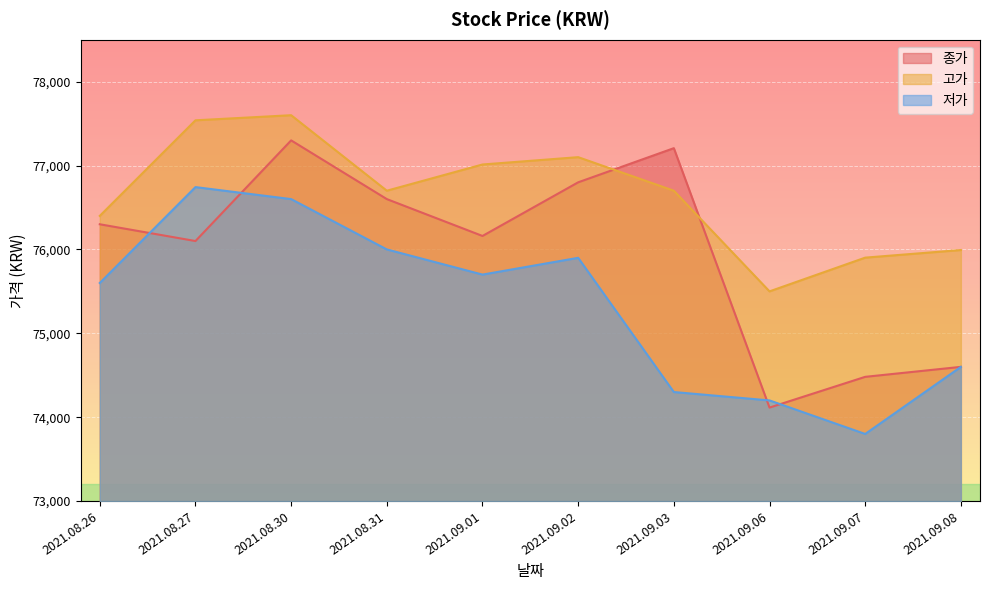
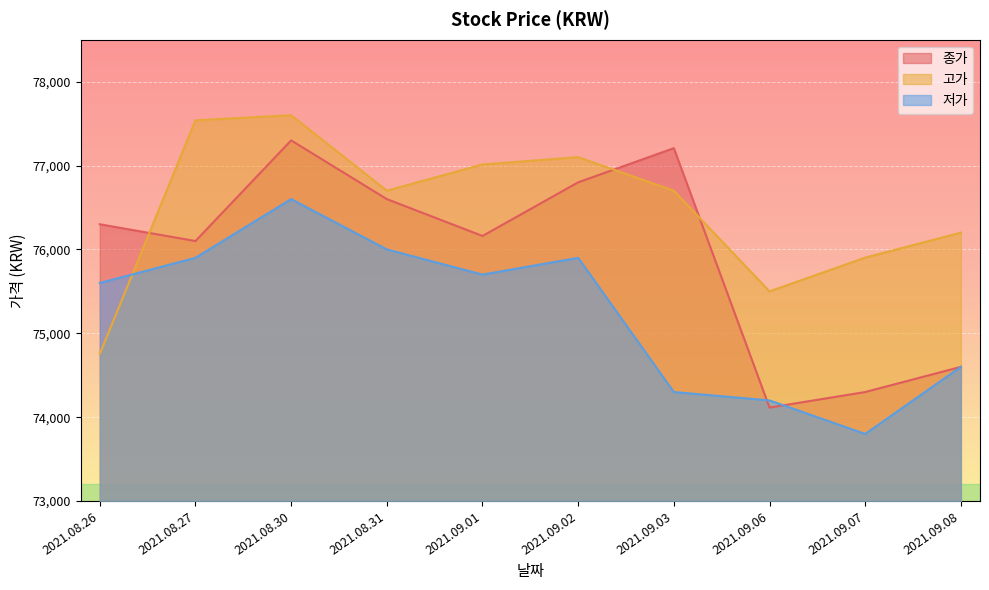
고가, 2021.08.26: 76,400 -> 74,800
저가, 2021.08.27: 76,700 -> 75,900
종가, 2021.09.07: 74,500 -> 74,300
고가, 2021.09.08: 76,000 -> 76,200
